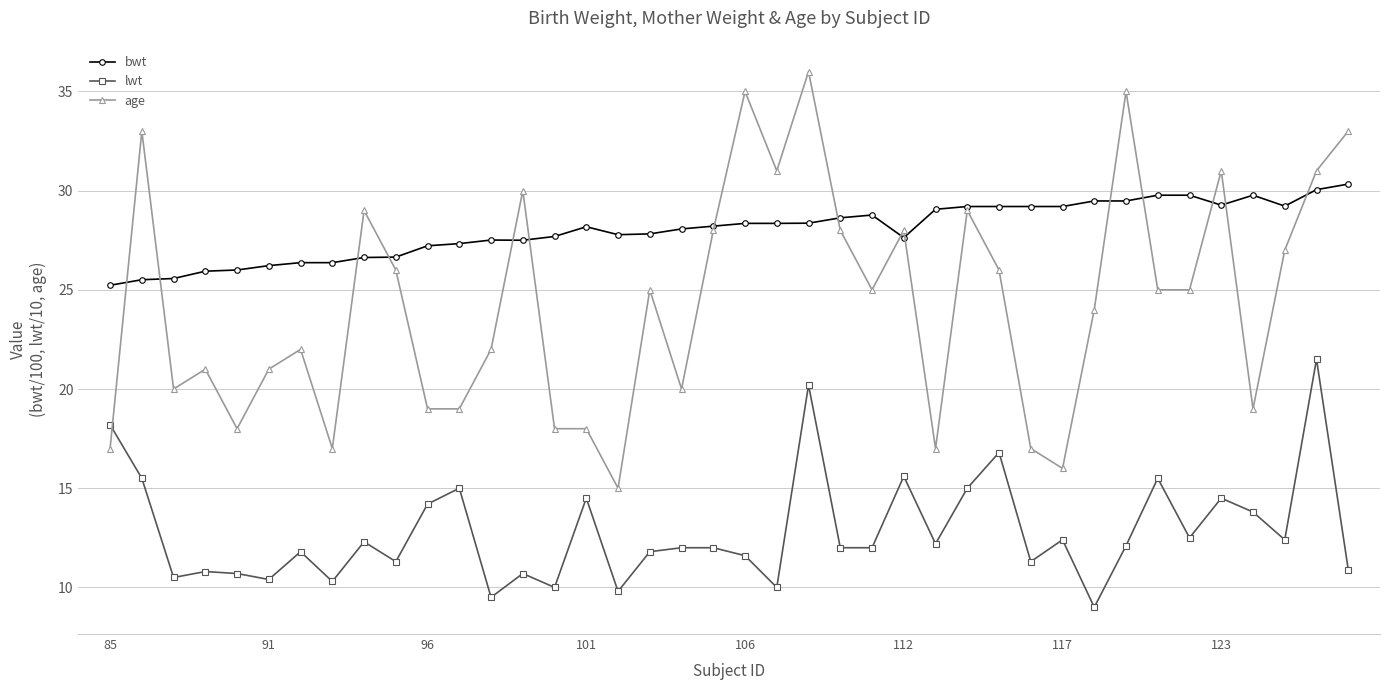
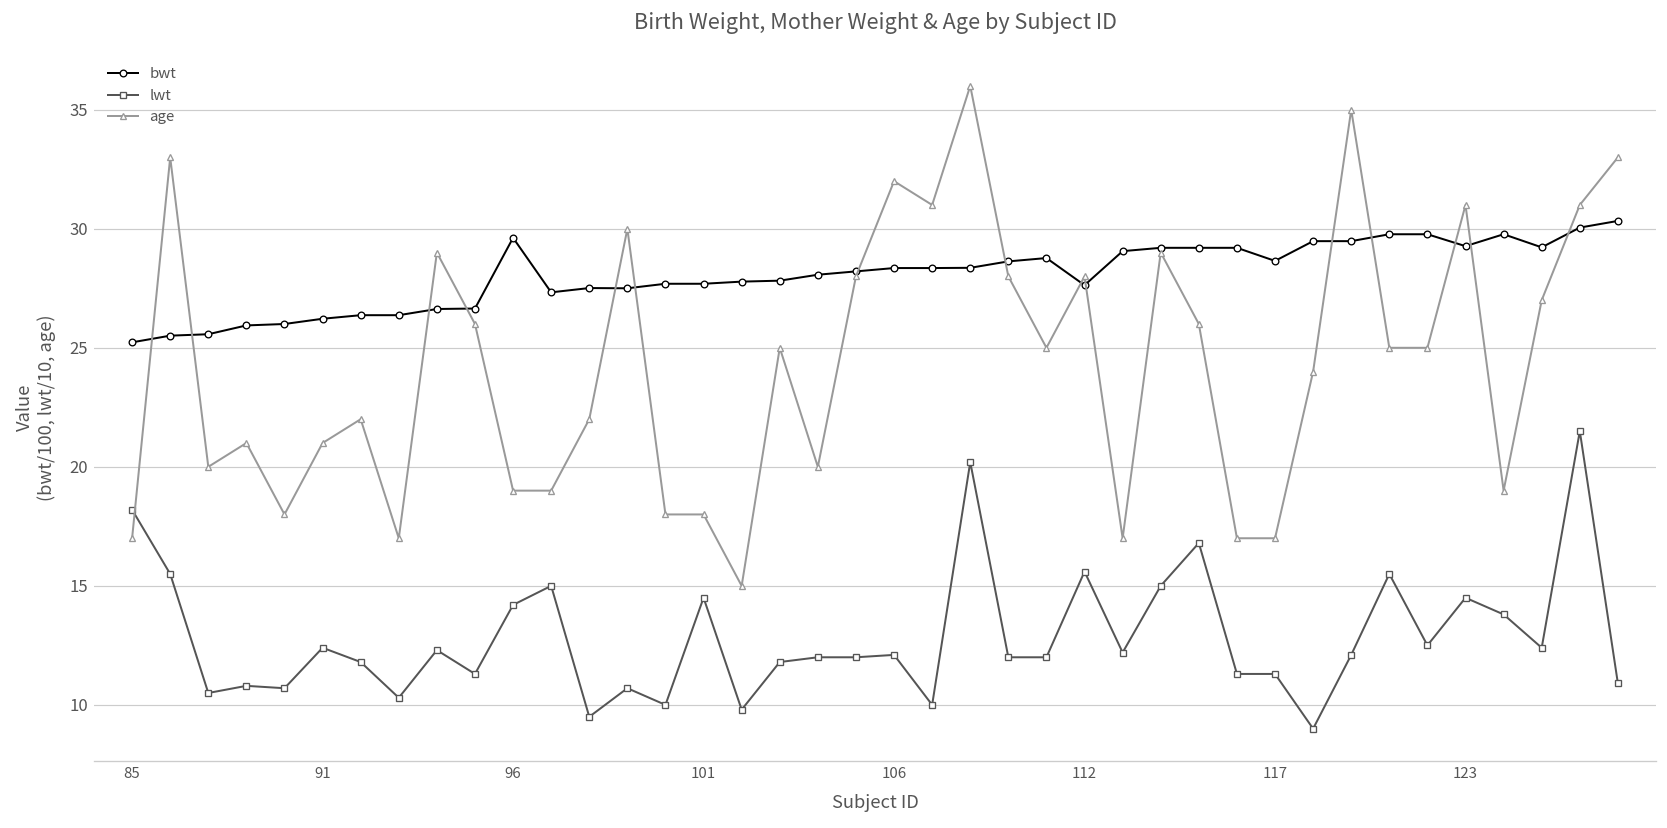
lwt, 91: 10.4 -> 12.4
bwt, 96: 27.2 -> 29.6
bwt, 101: 28.2 -> 27.7
lwt, 106: 11.6 -> 12.1
age, 106: 35 -> 32
bwt, 117: 29.2 -> 28.7
lwt, 117: 12.4 -> 11.3
age, 117: 16 -> 17
